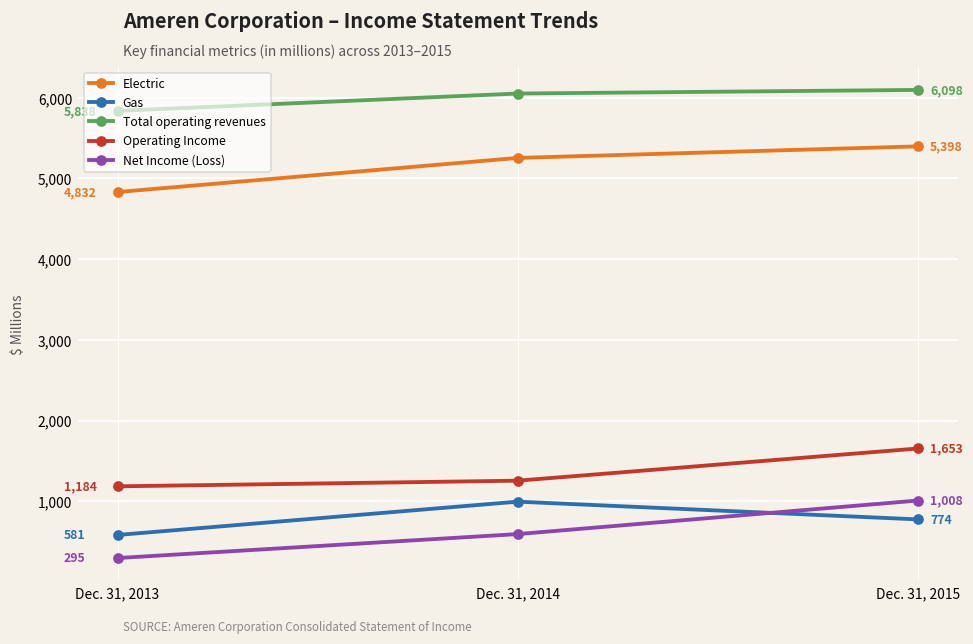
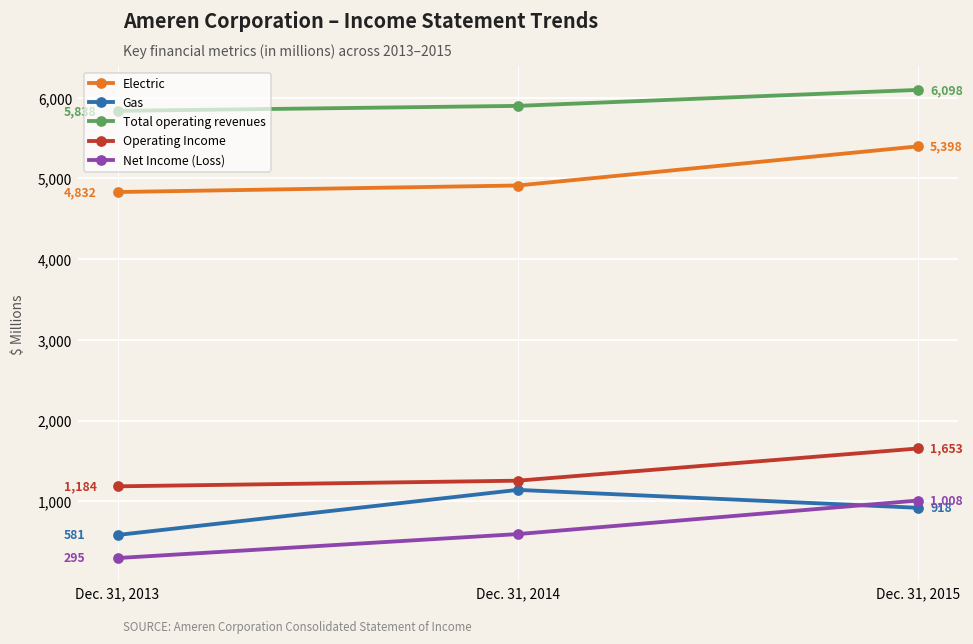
Electric, Dec. 31, 2014: 5,300 -> 4,900
Gas, Dec. 31, 2014: 1,000 -> 1,100
Total operating revenues, Dec. 31, 2014: 6,100 -> 5,900
Gas, Dec. 31, 2015: 774 -> 918
